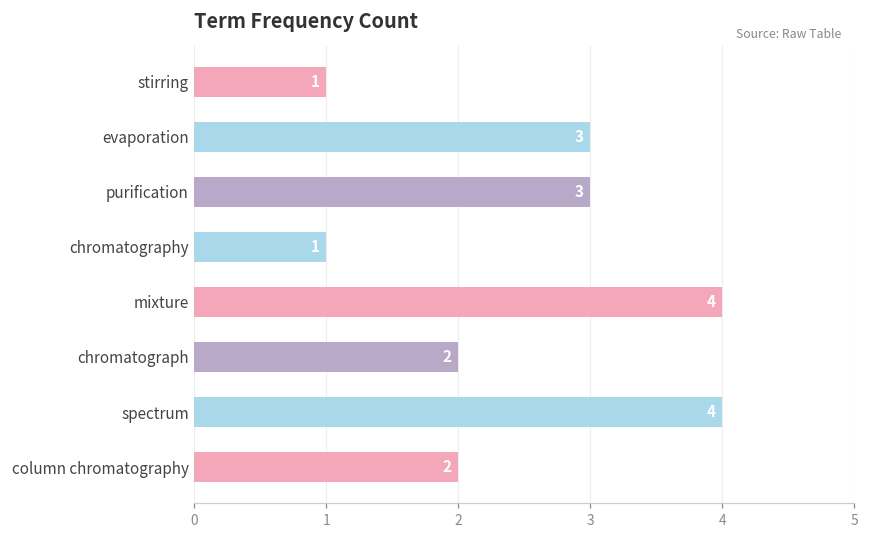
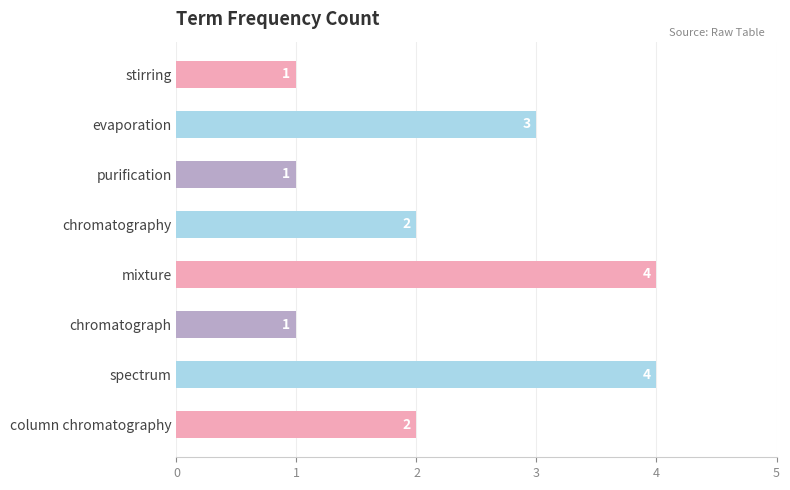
purification: 3 -> 1
chromatography: 1 -> 2
chromatograph: 2 -> 1
